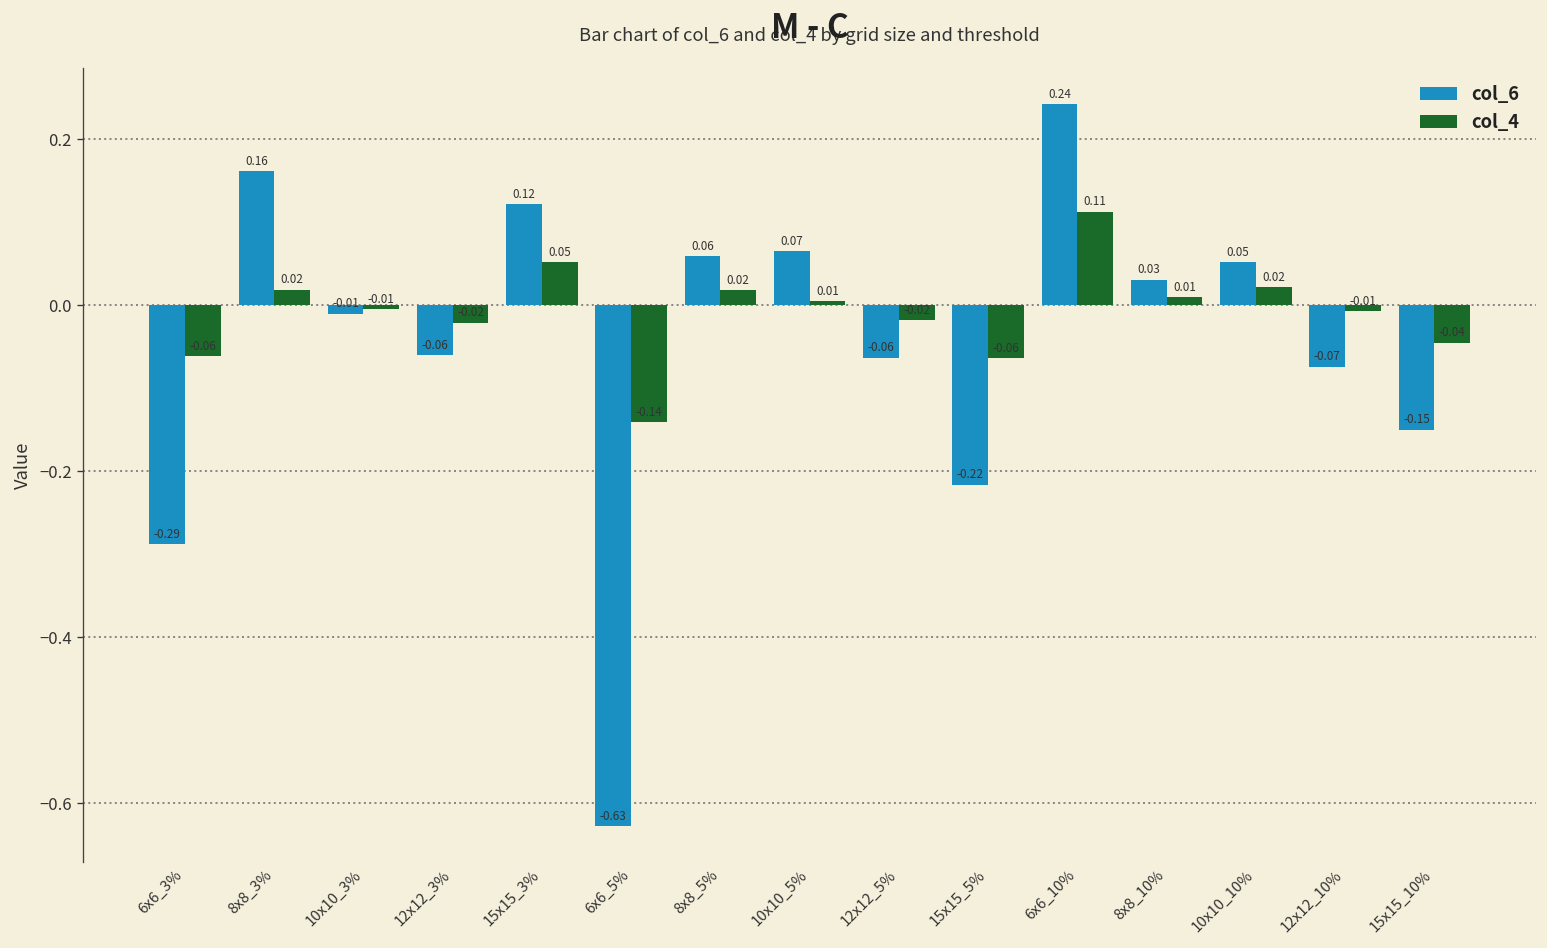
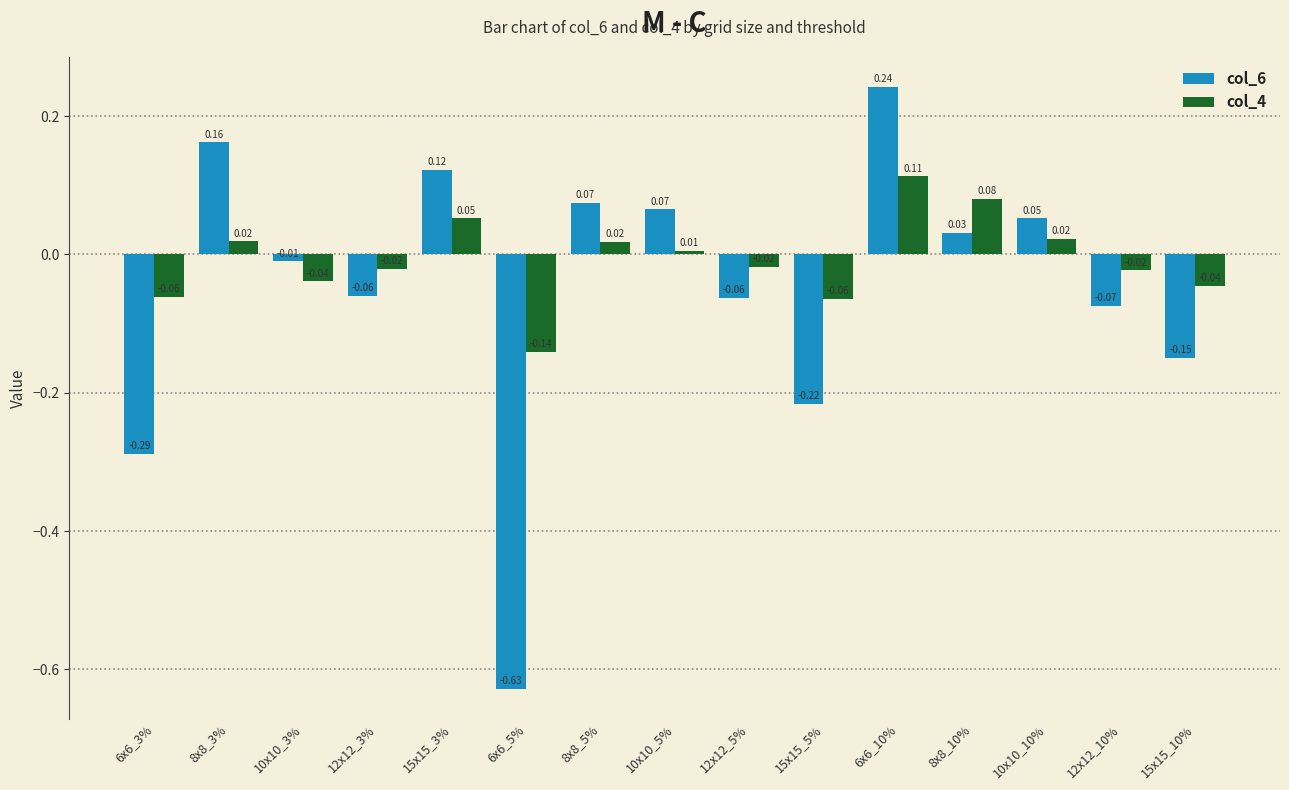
col_4, 10x10_3%: -0.01 -> -0.04
col_6, 8x8_5%: 0.06 -> 0.07
col_4, 8x8_10%: 0.01 -> 0.08
col_4, 12x12_10%: -0.01 -> -0.02
